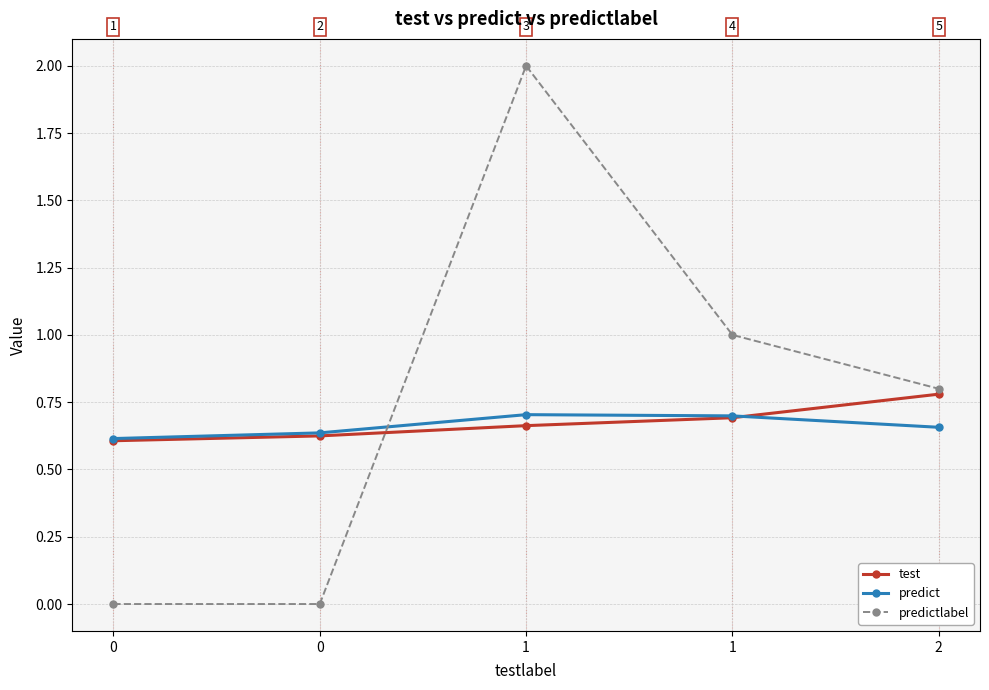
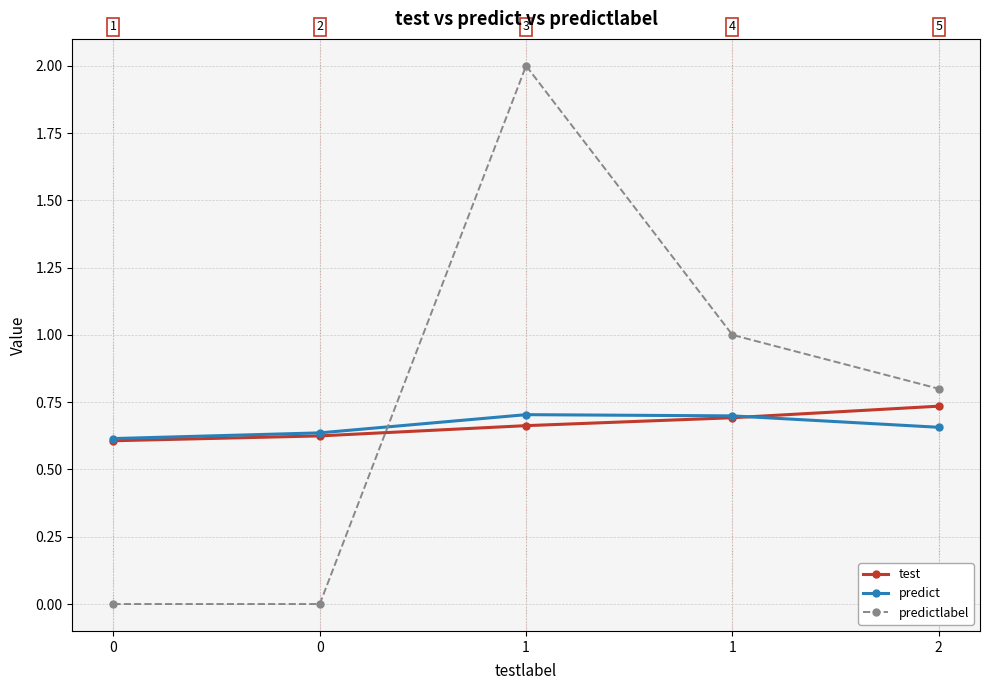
test, 2: 0.78 -> 0.74
